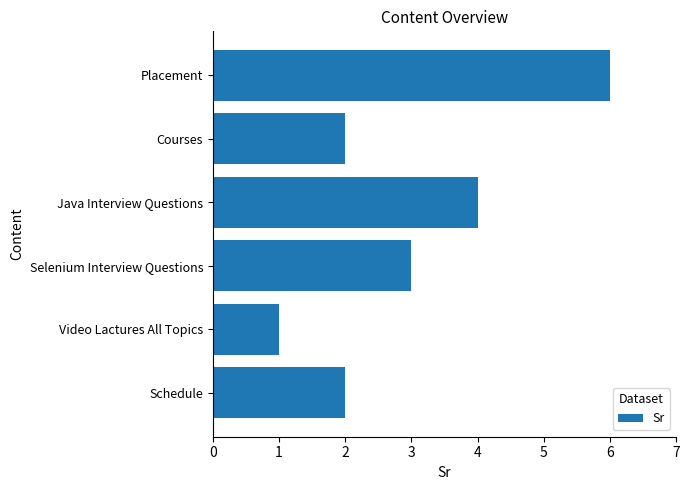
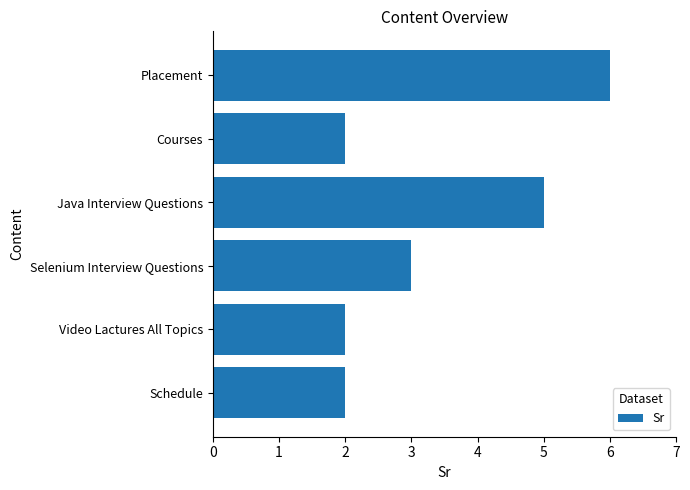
Java Interview Questions: 4 -> 5
Video Lactures All Topics: 1 -> 2
